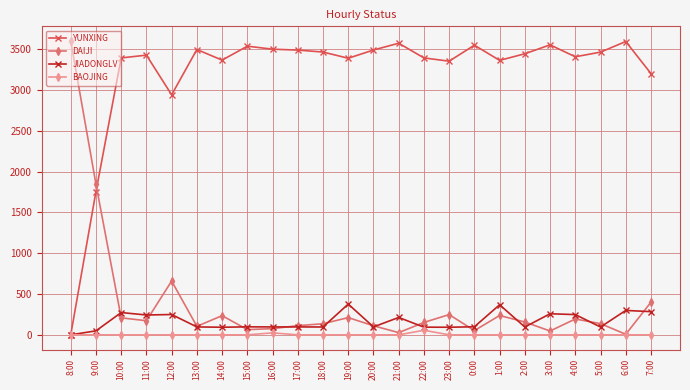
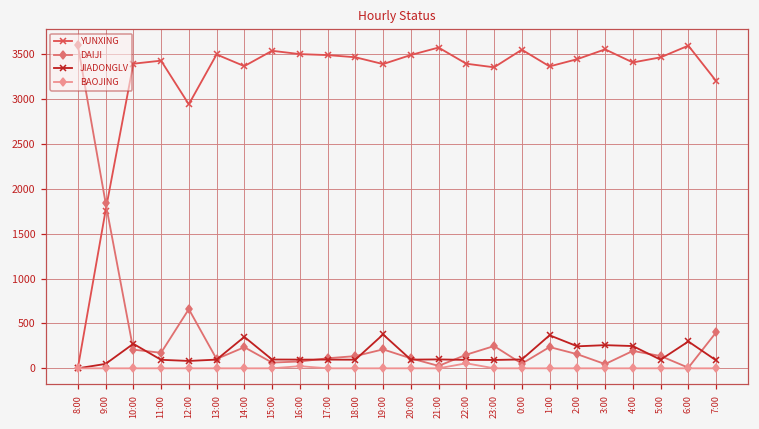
JIADONGLV, 11:00: 200 -> 100
JIADONGLV, 12:00: 200 -> 100
JIADONGLV, 14:00: 100 -> 400
JIADONGLV, 21:00: 200 -> 100
JIADONGLV, 2:00: 100 -> 200
JIADONGLV, 7:00: 300 -> 100
